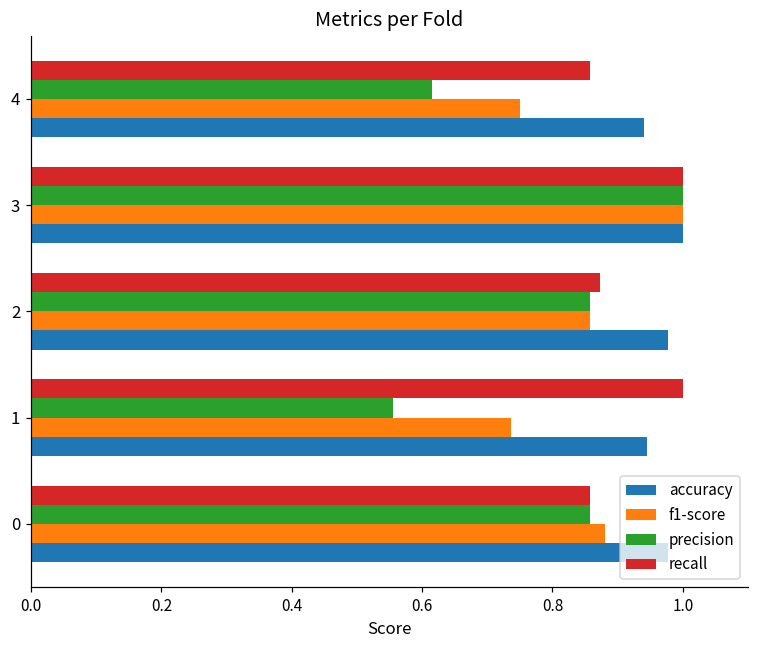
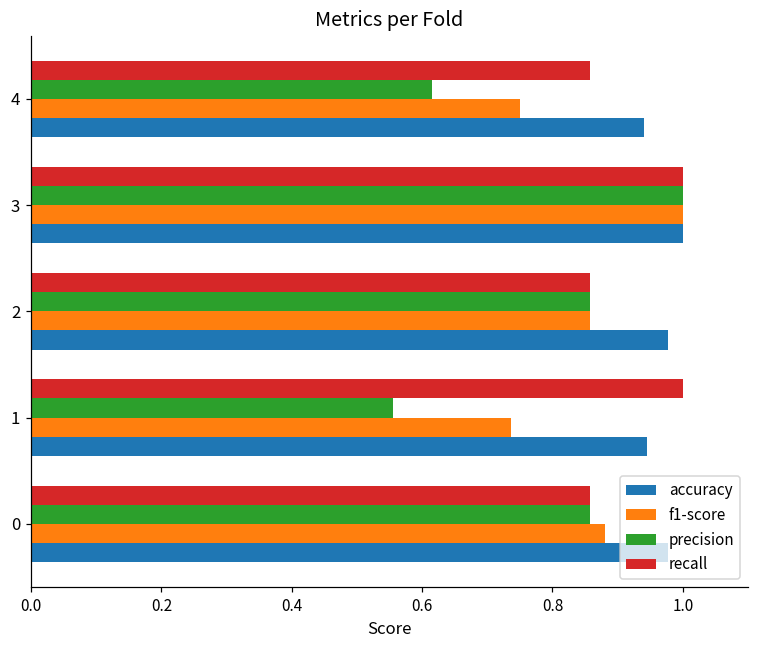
recall, 2: 0.87 -> 0.86
